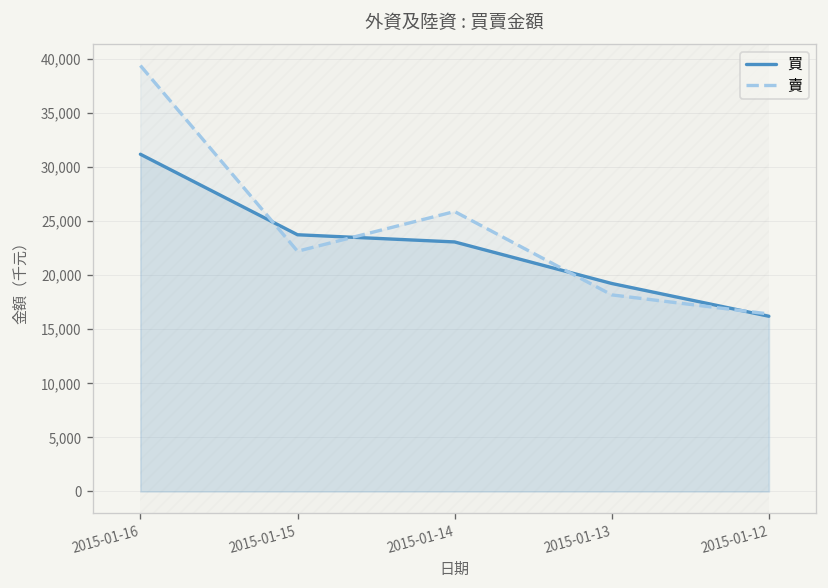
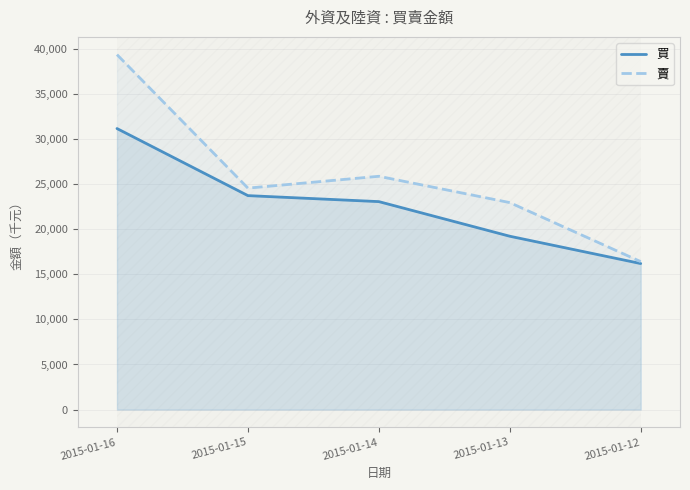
賣, 2015-01-15: 22,000 -> 25,000
賣, 2015-01-13: 18,000 -> 23,000
